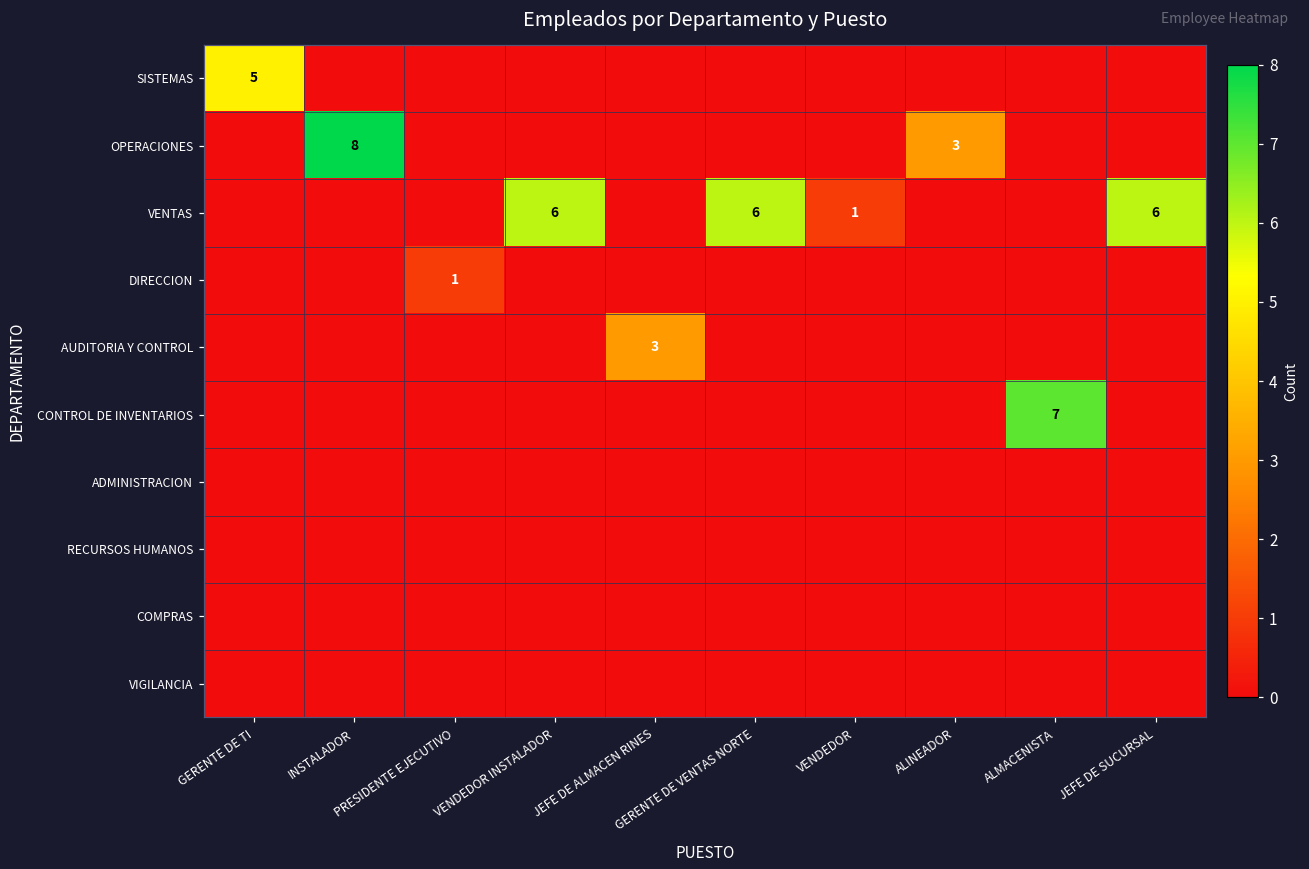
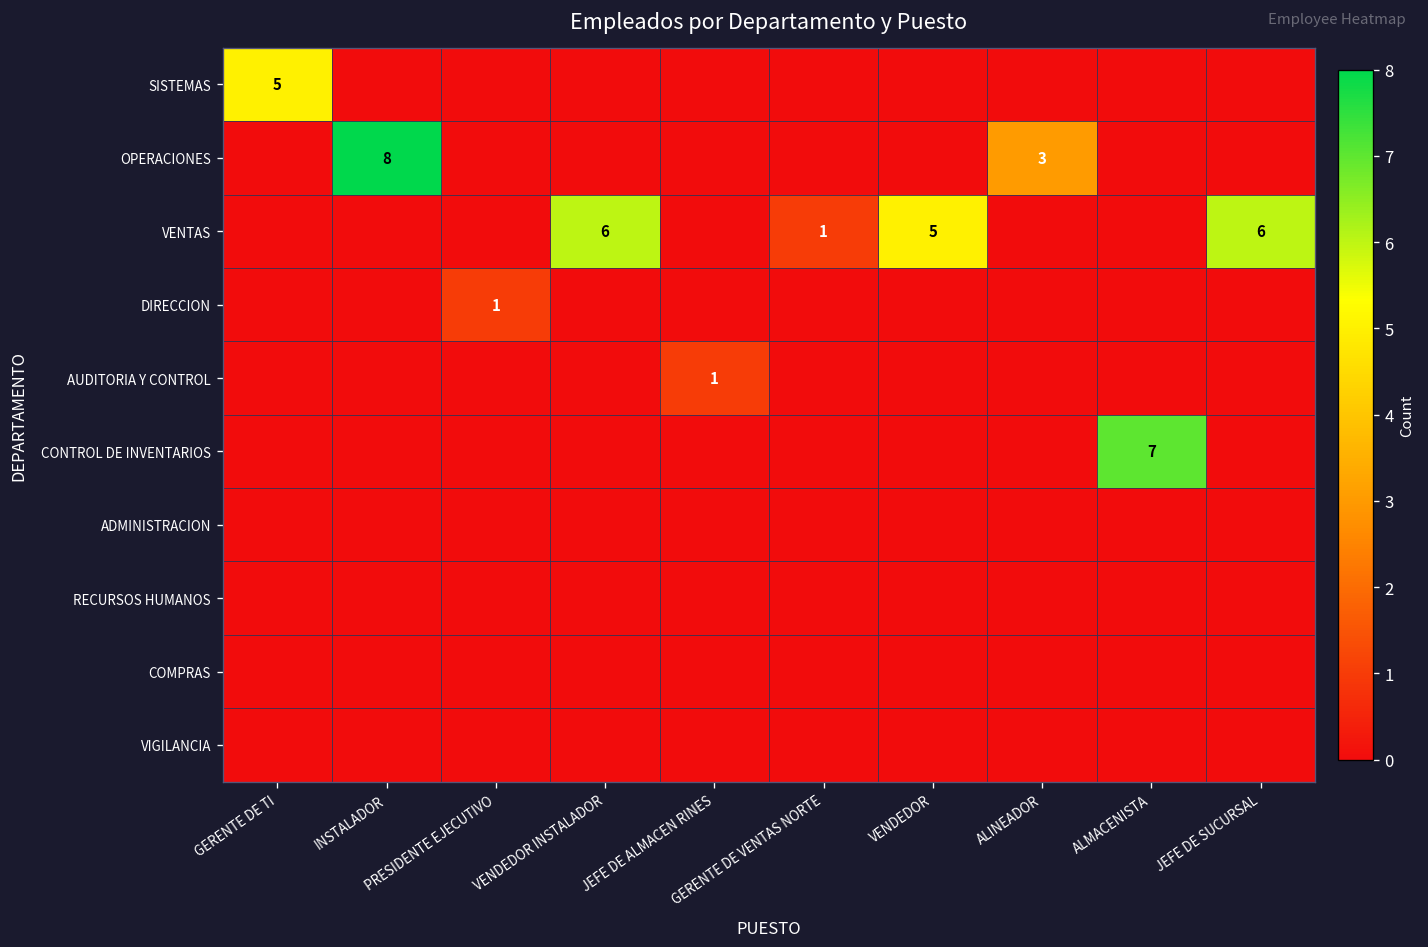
VENTAS, GERENTE DE VENTAS NORTE: 6 -> 1
VENTAS, VENDEDOR: 1 -> 5
AUDITORIA Y CONTROL, JEFE DE ALMACEN RINES: 3 -> 1
